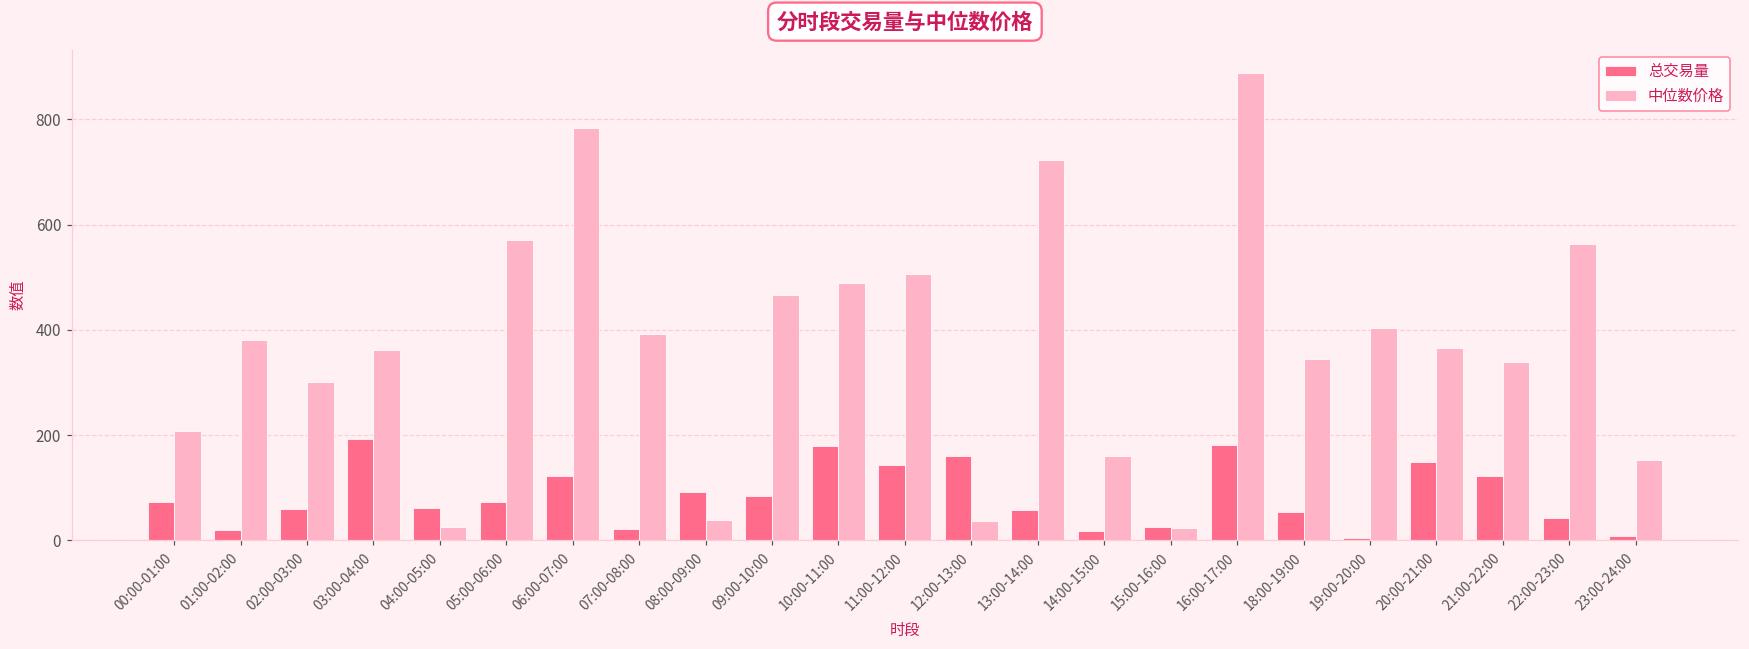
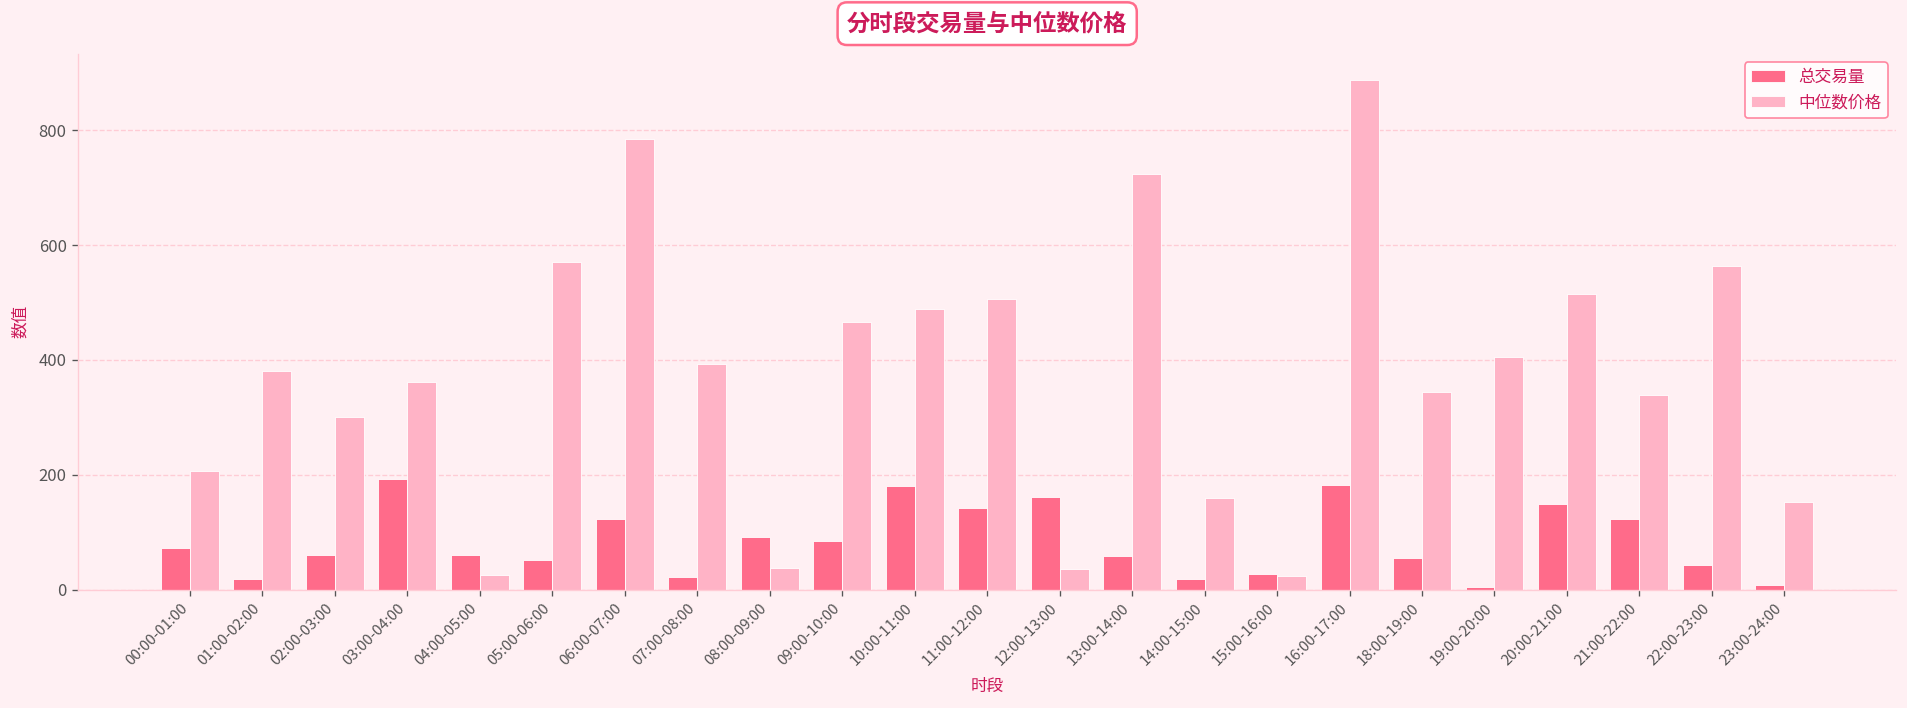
总交易量, 05:00-06:00: 70 -> 50
中位数价格, 20:00-21:00: 370 -> 510
